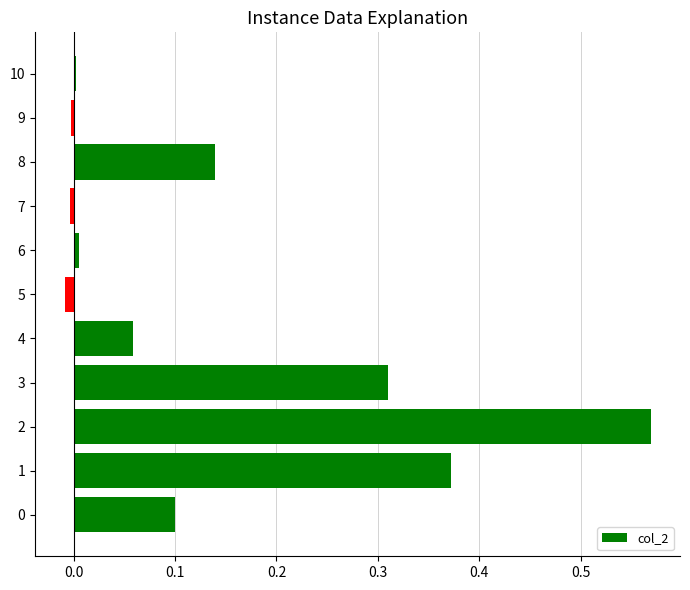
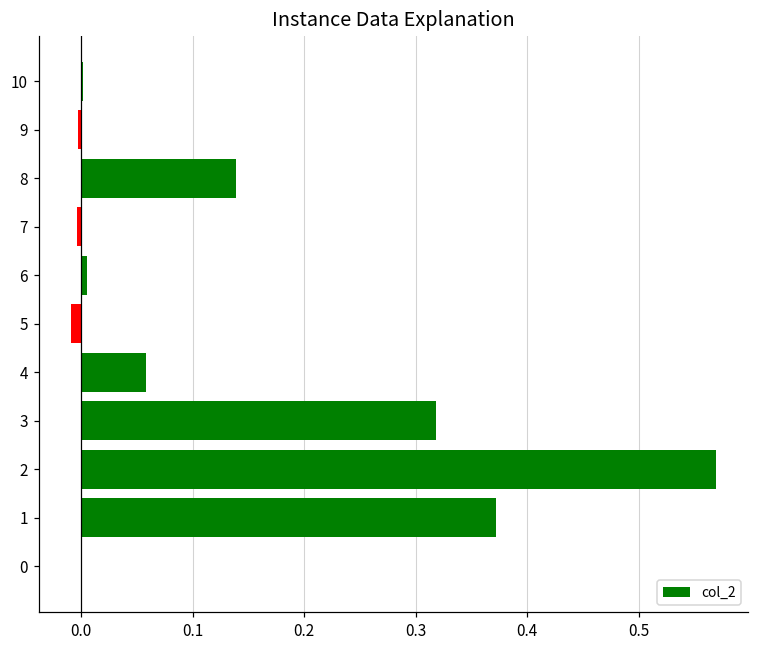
3: 0.310 -> 0.318
0: 0.1 -> 0.0
